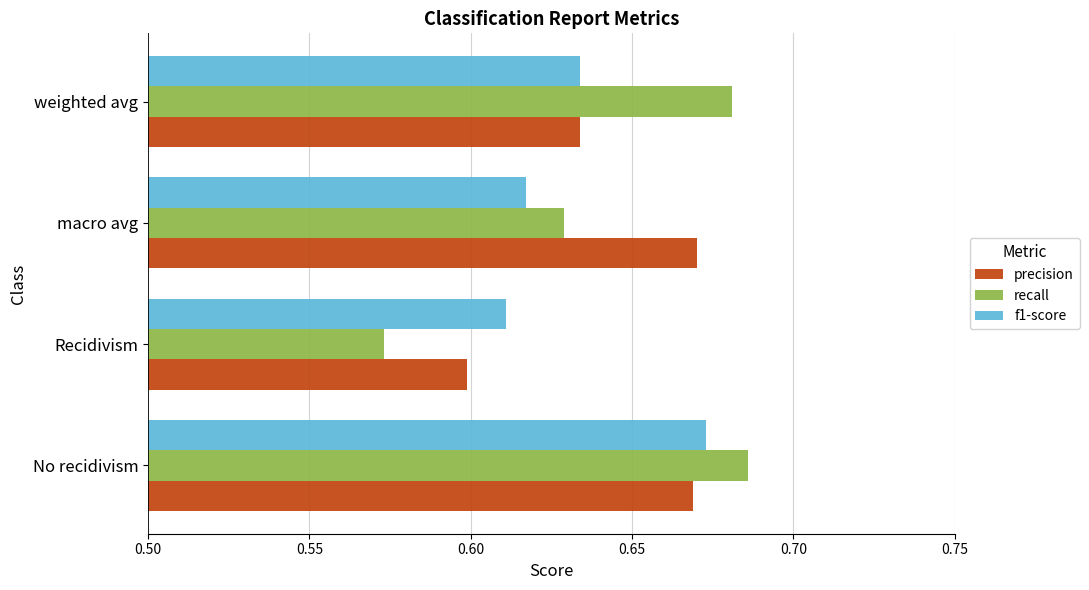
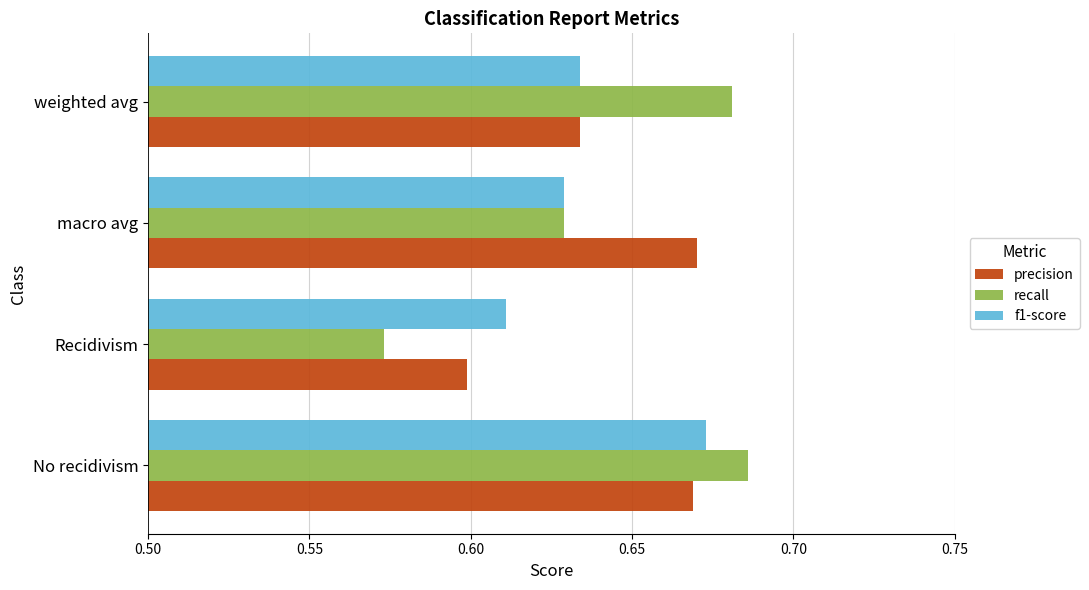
f1-score, macro avg: 0.617 -> 0.629
